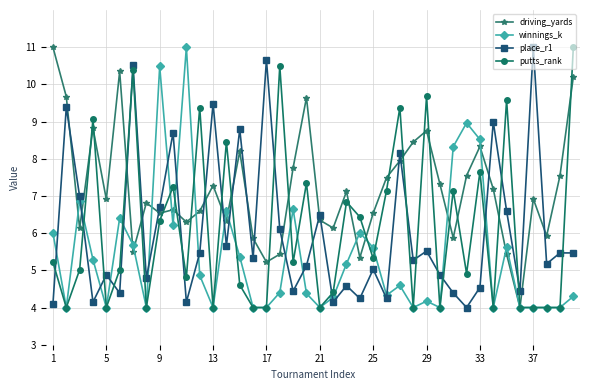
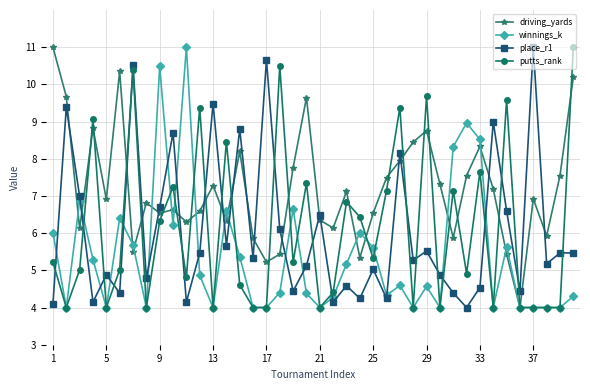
winnings_k, 29: 4.2 -> 4.6
